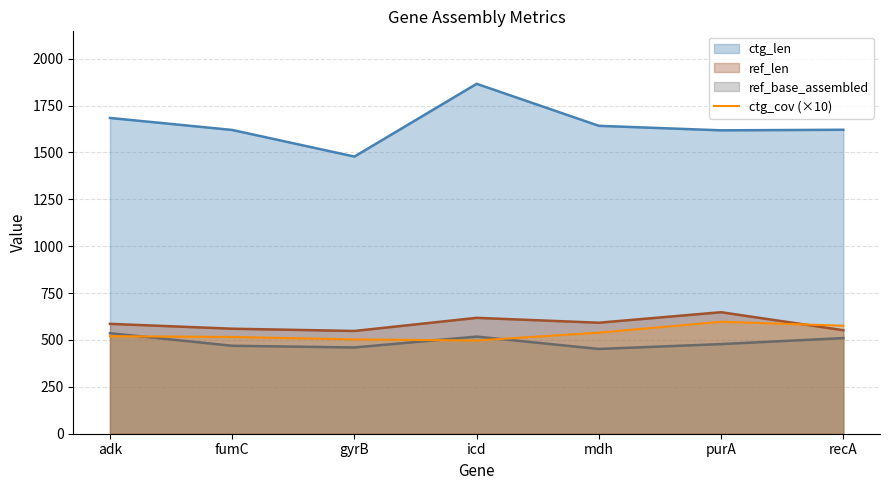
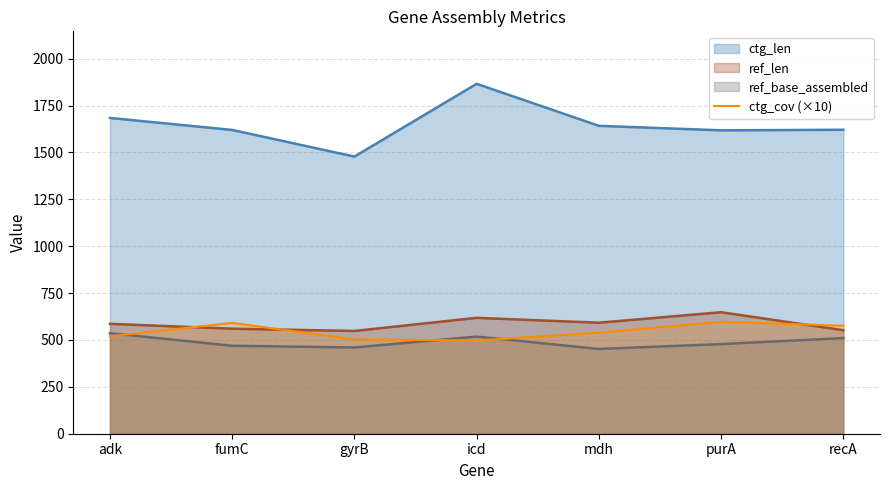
ctg_cov (×10), fumC: 520 -> 590
